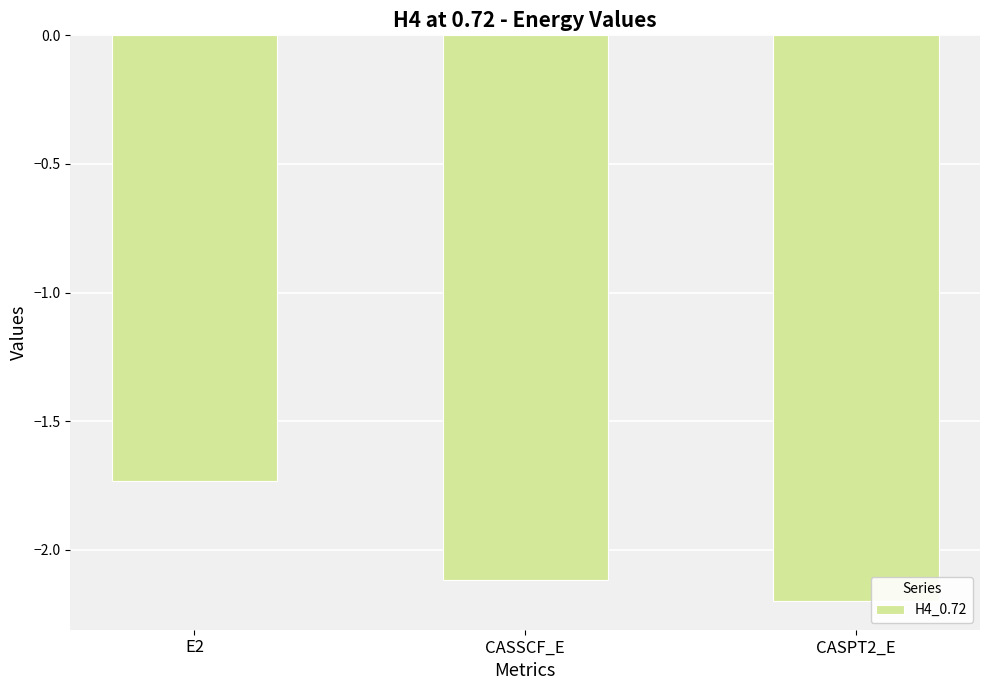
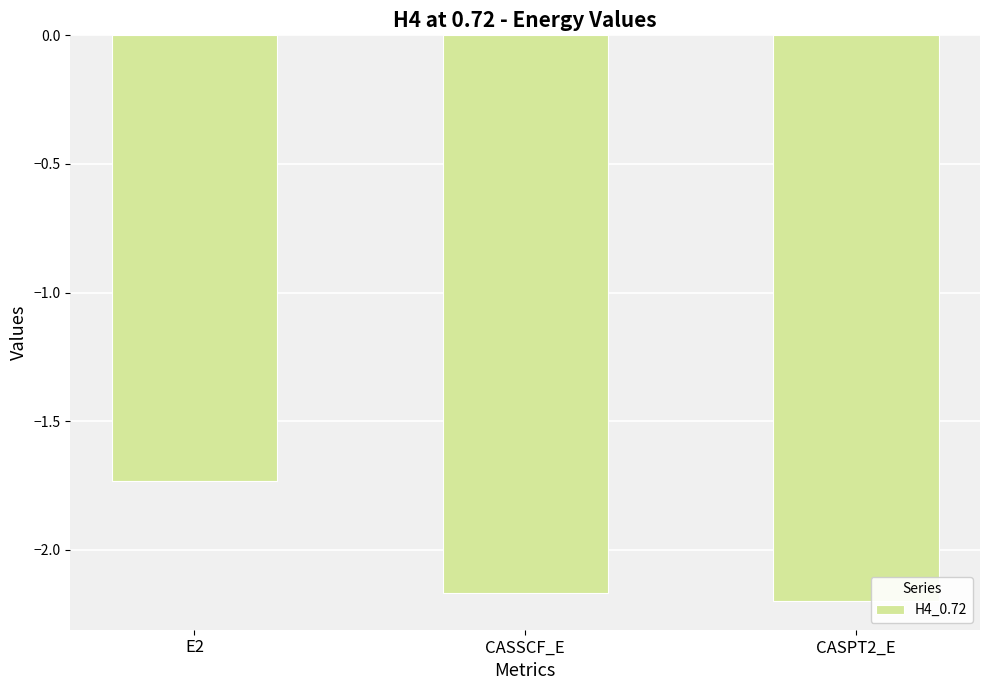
CASSCF_E: -2.12 -> -2.17
